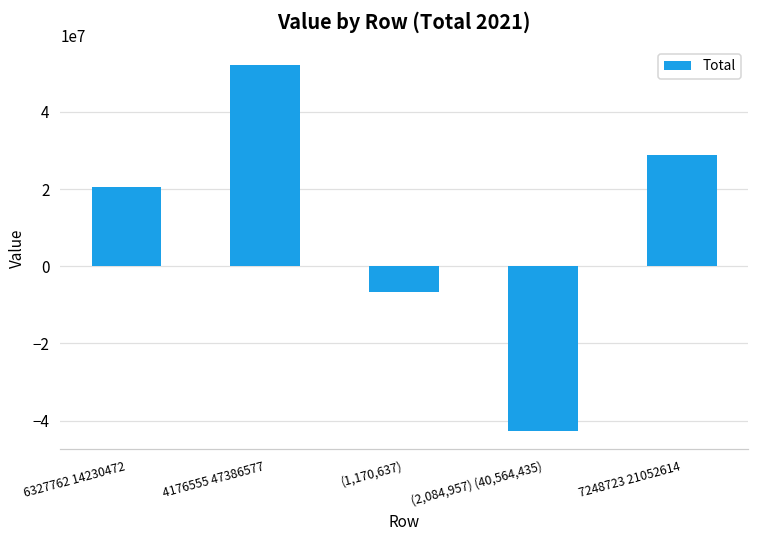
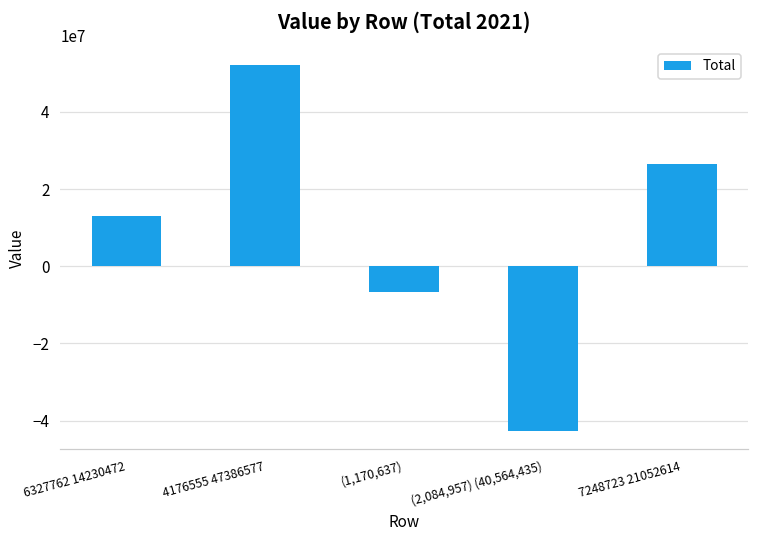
6327762 14230472: 21000000 -> 13000000
7248723 21052614: 29000000 -> 27000000
